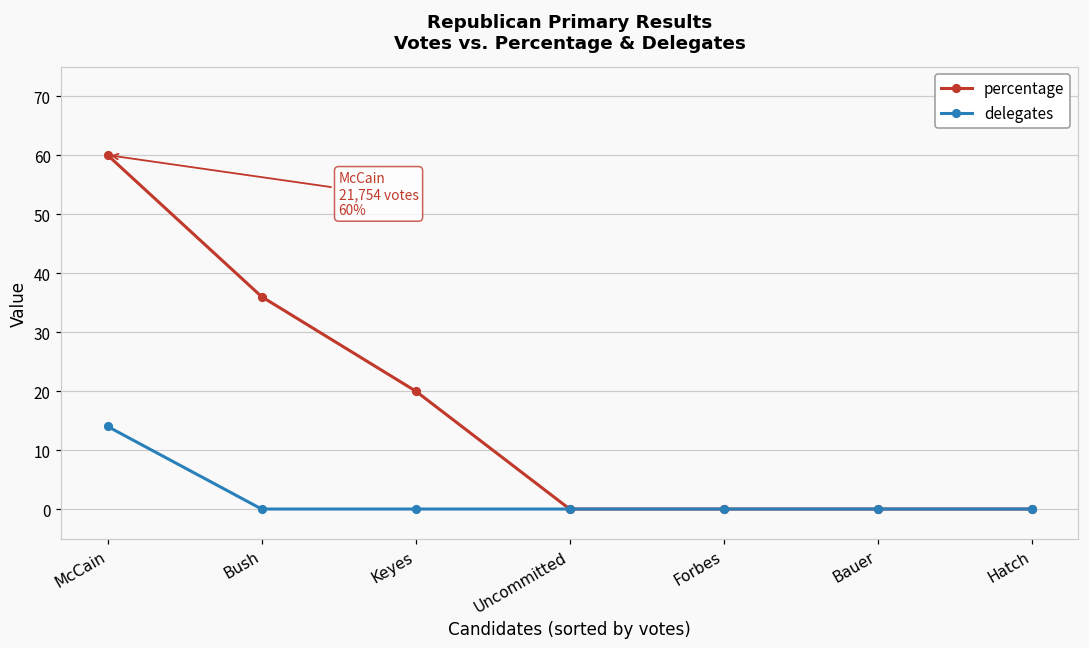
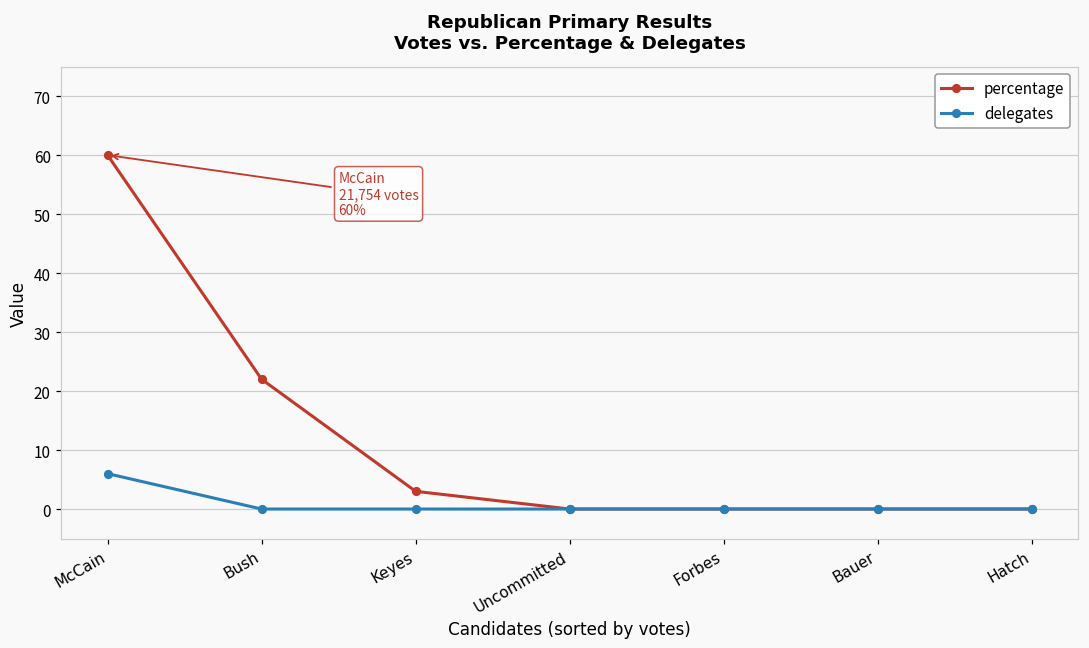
delegates, McCain: 14 -> 6
percentage, Bush: 36 -> 22
percentage, Keyes: 20 -> 3
